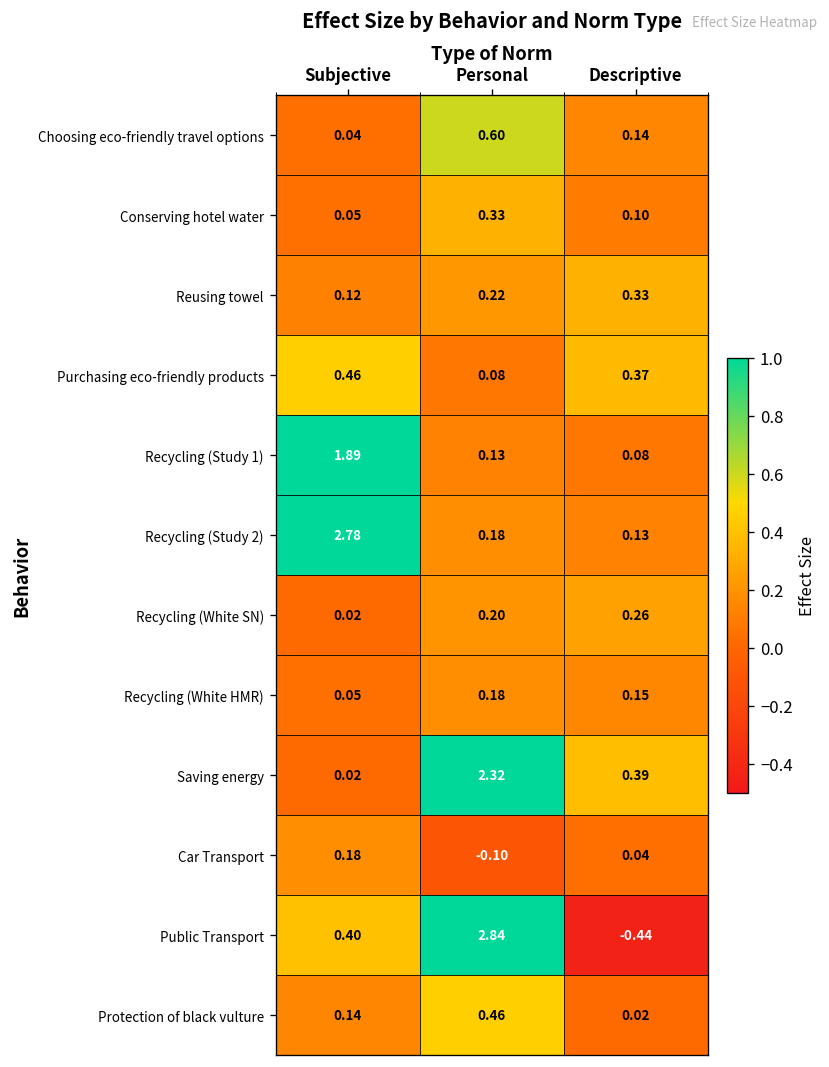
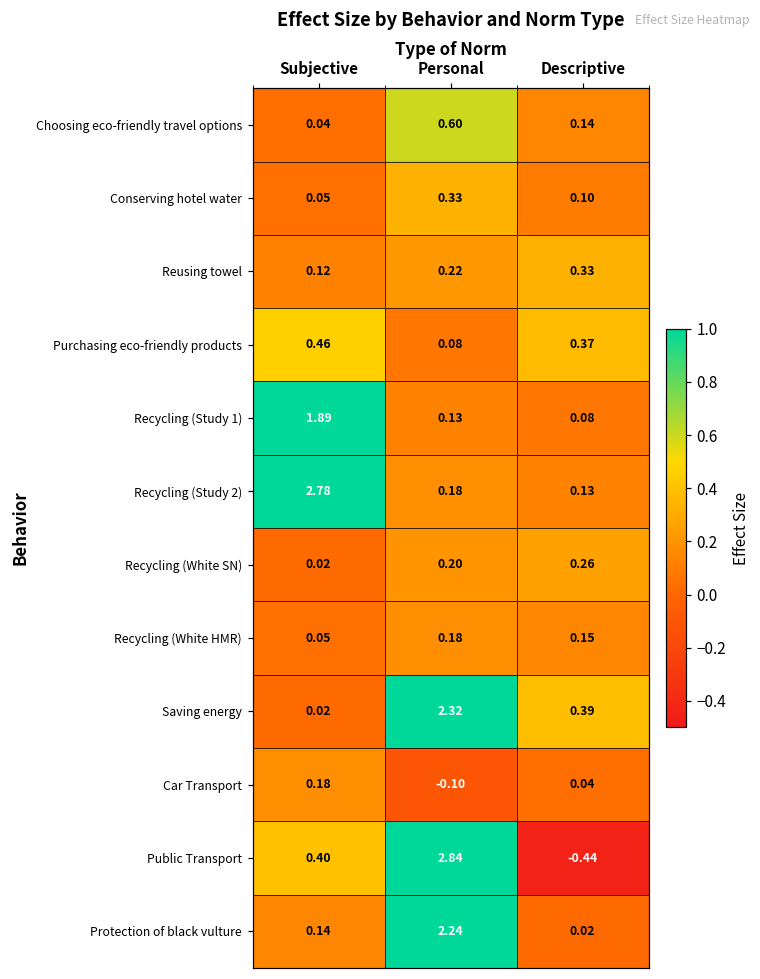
Protection of black vulture, Personal: 0.46 -> 2.24
